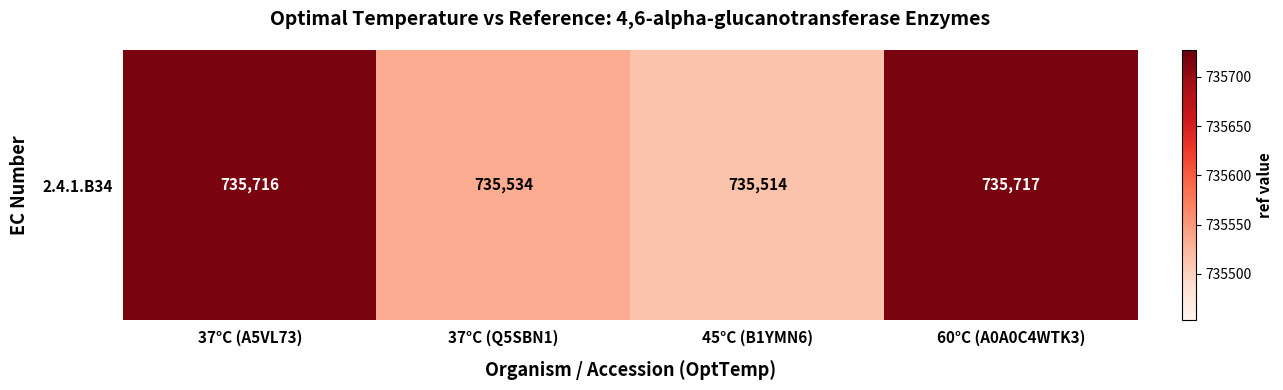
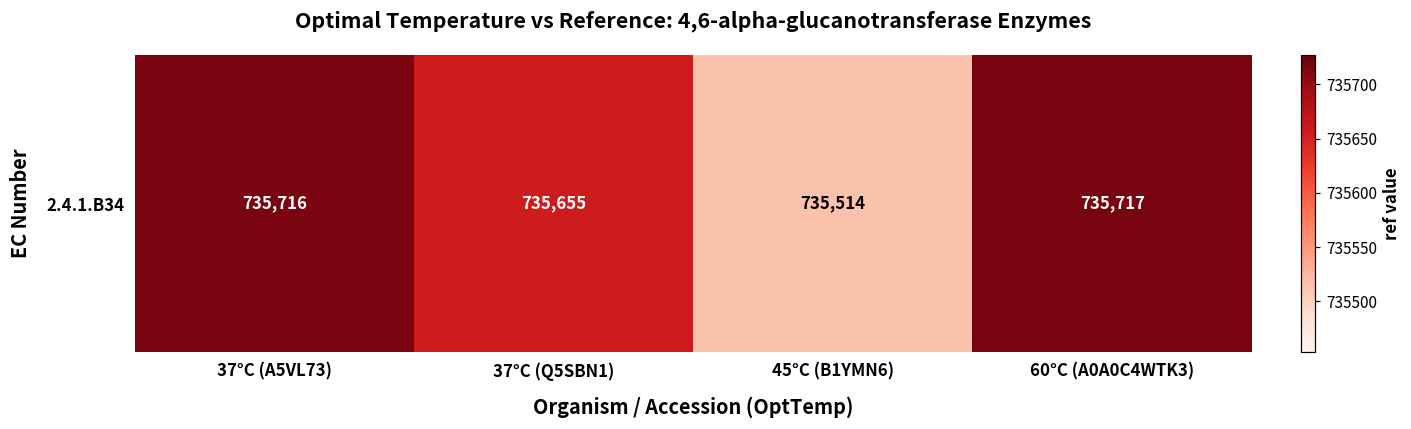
2.4.1.B34, 37°C (Q5SBN1): 735,534 -> 735,655
